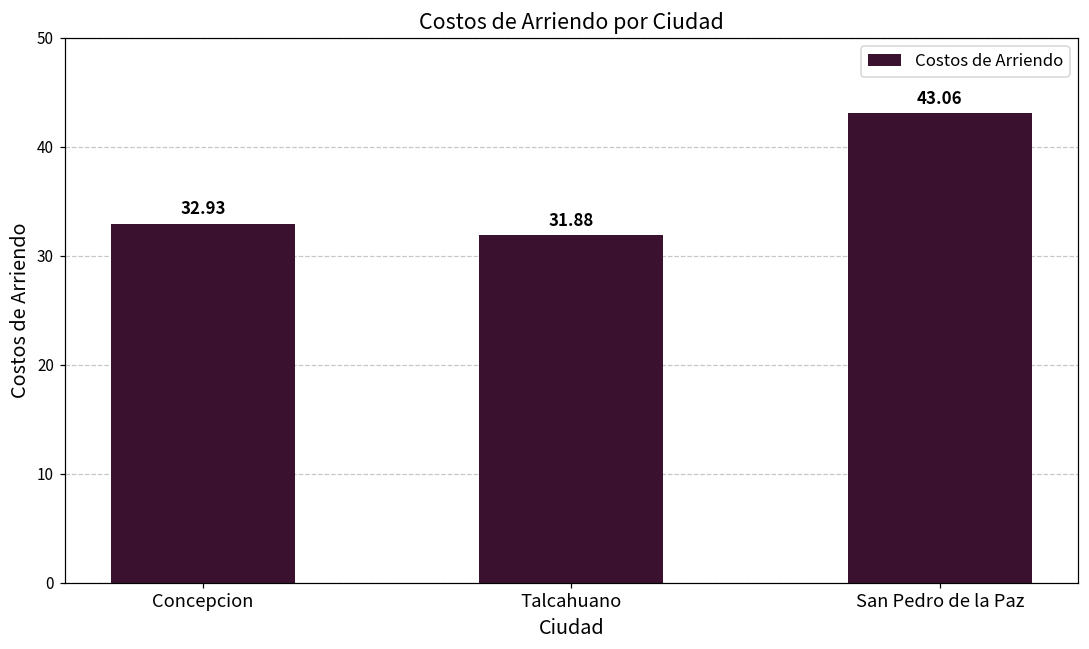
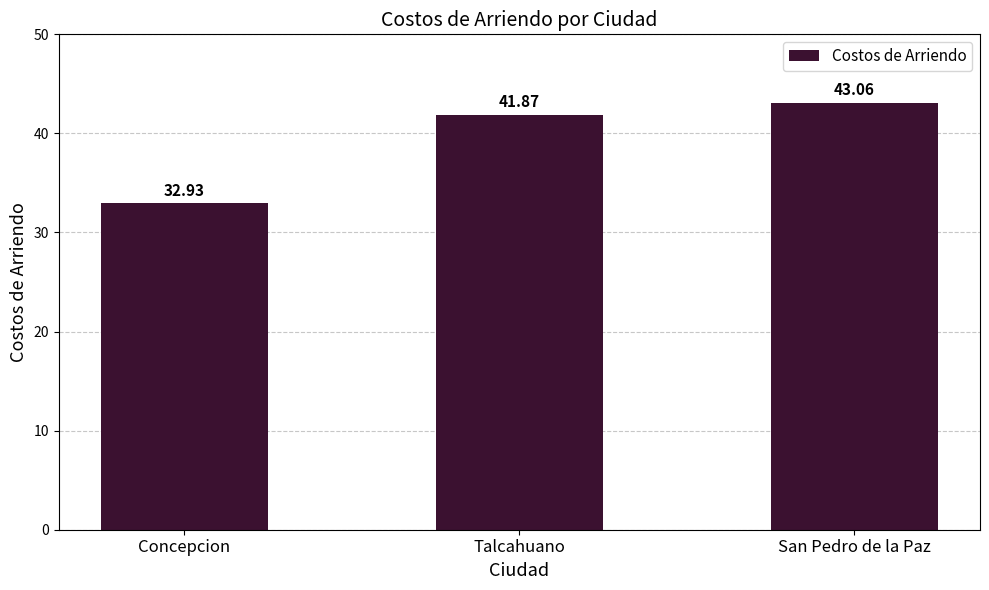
Talcahuano: 31.88 -> 41.87
